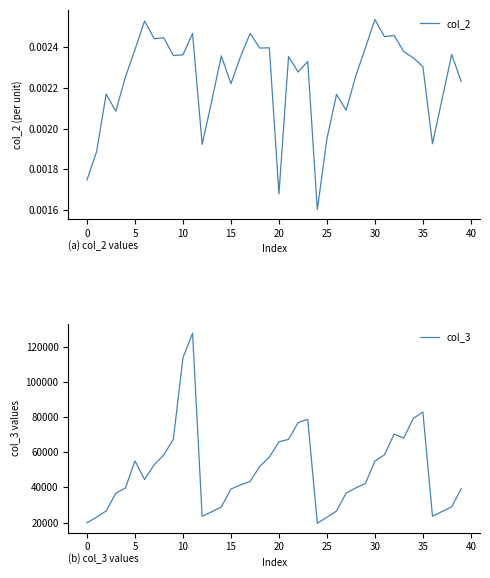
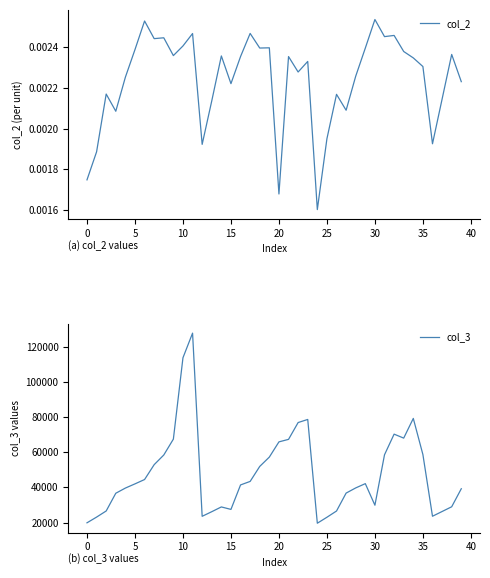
(a) col_2 values, 10: 0.00236 -> 0.00241
(b) col_3 values, 5: 55000 -> 42000
(b) col_3 values, 15: 39000 -> 28000
(b) col_3 values, 30: 55000 -> 30000
(b) col_3 values, 35: 83000 -> 59000
